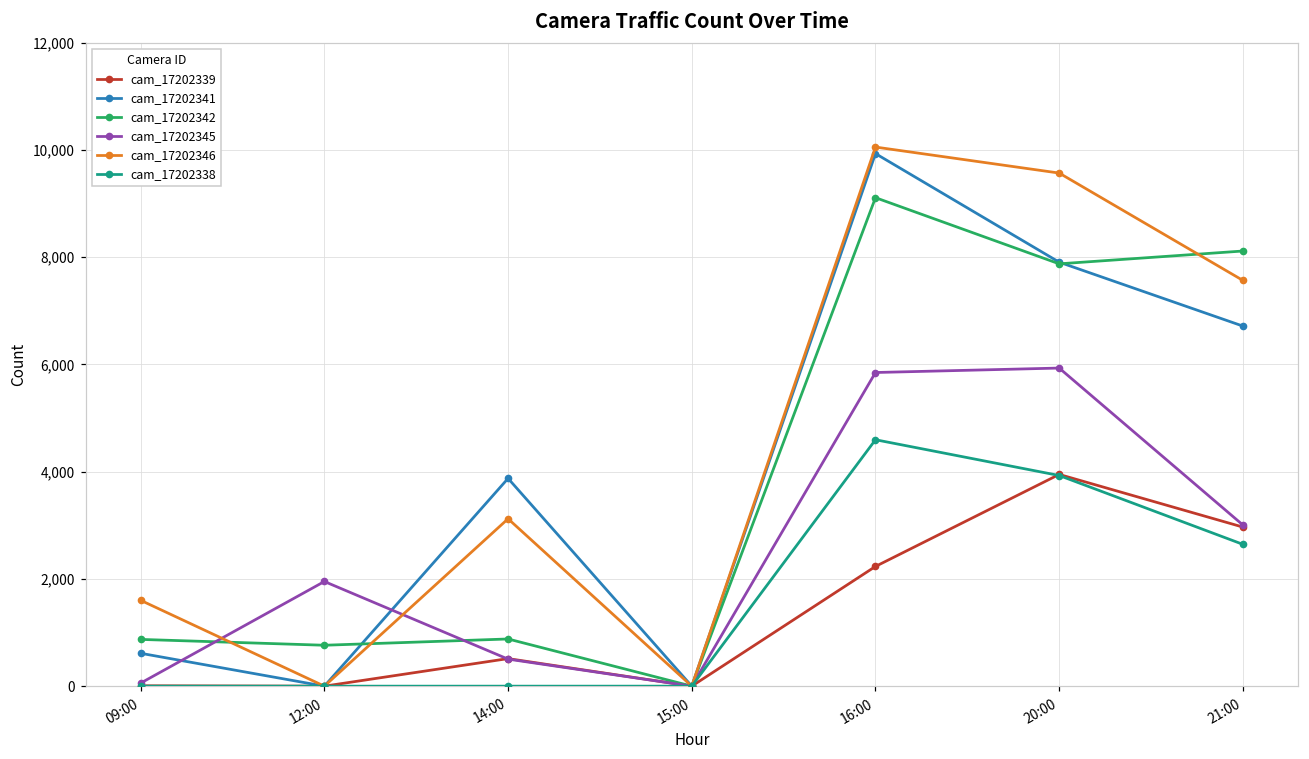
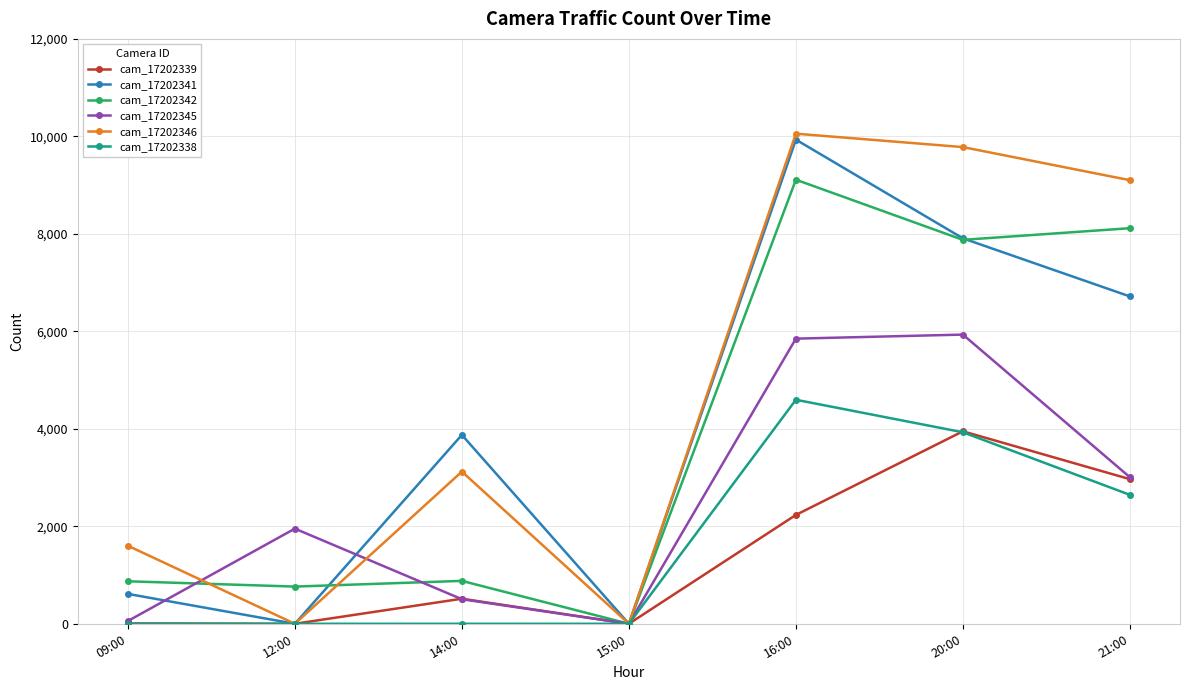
cam_17202346, 20:00: 9,600 -> 9,800
cam_17202346, 21:00: 7,600 -> 9,100
